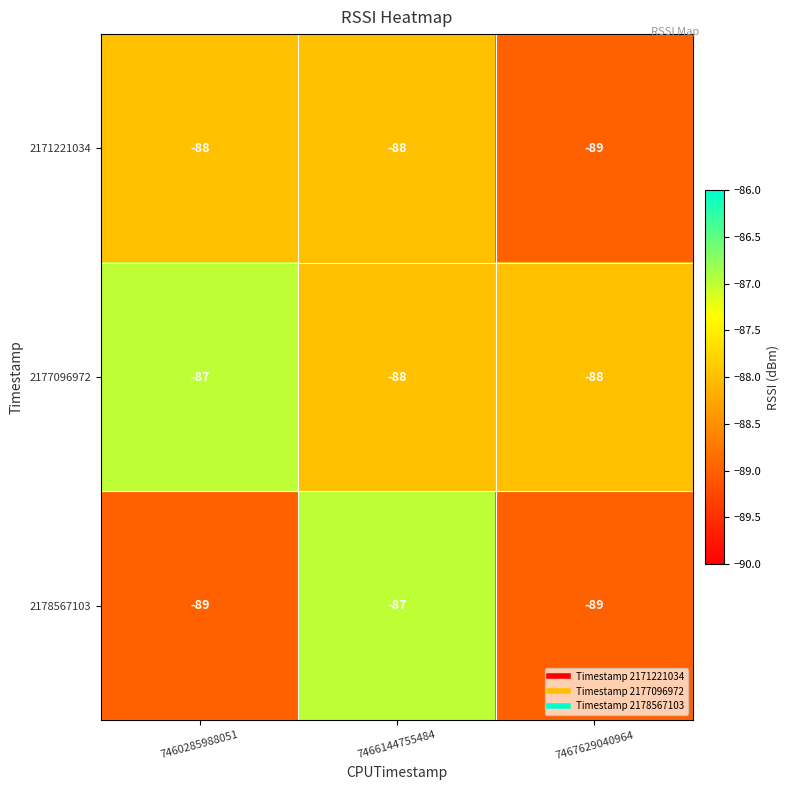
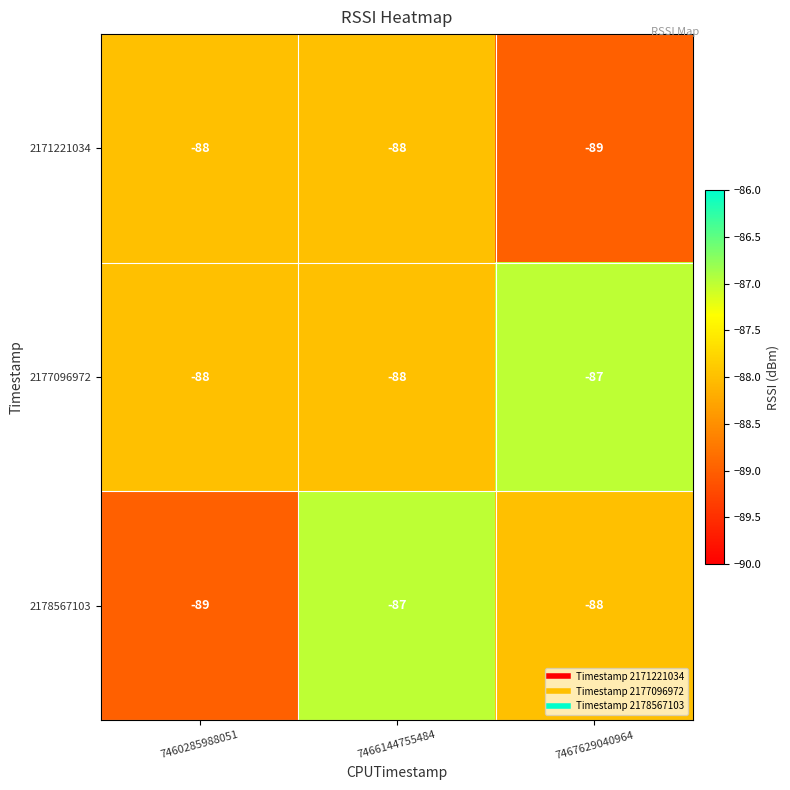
2177096972, 7460285988051: -87 -> -88
2177096972, 7467629040964: -88 -> -87
2178567103, 7467629040964: -89 -> -88
